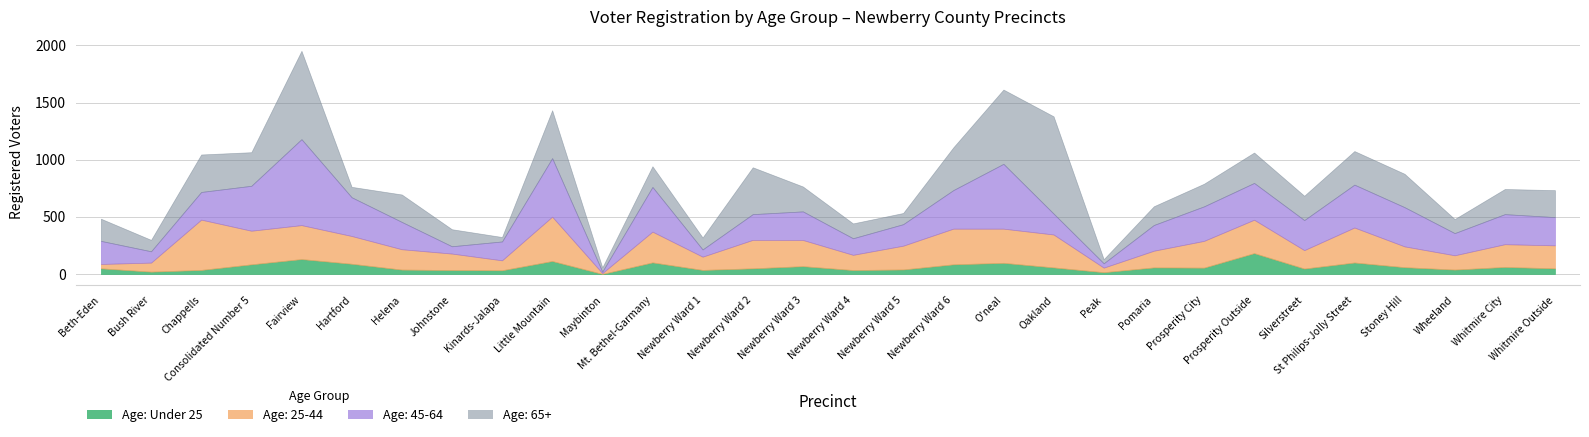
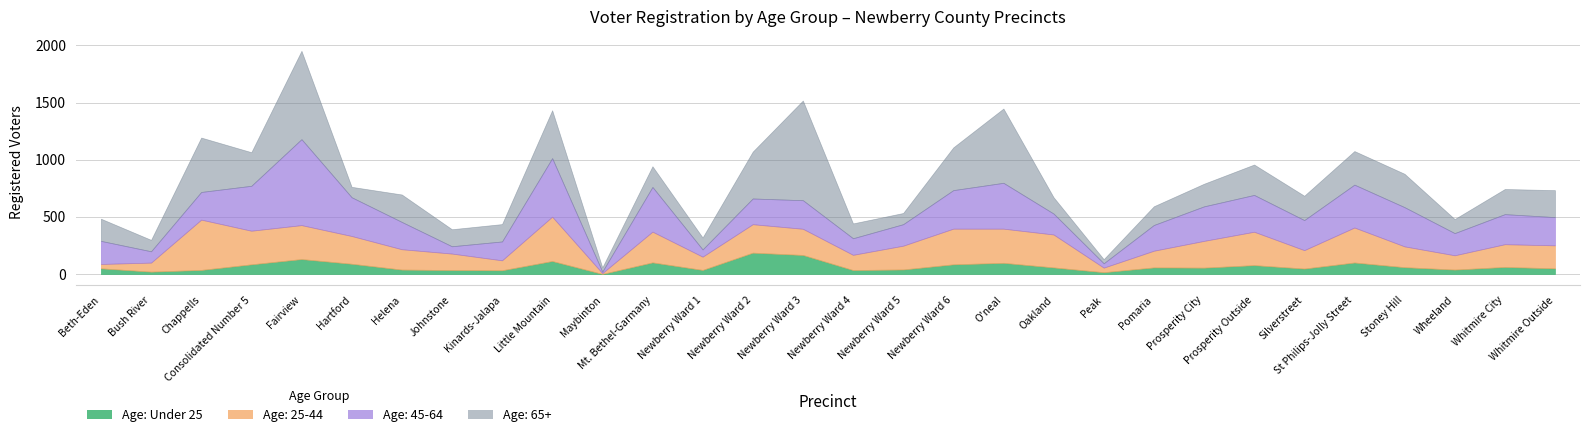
Age: 65+, Chappells: 330 -> 480
Age: 65+, Kinards-Jalapa: 40 -> 150
Age: Under 25, Newberry Ward 2: 50 -> 190
Age: Under 25, Newberry Ward 3: 70 -> 170
Age: 65+, Newberry Ward 3: 220 -> 870
Age: 45-64, O'neal: 570 -> 400
Age: 65+, Oakland: 850 -> 140
Age: Under 25, Prosperity Outside: 180 -> 80
